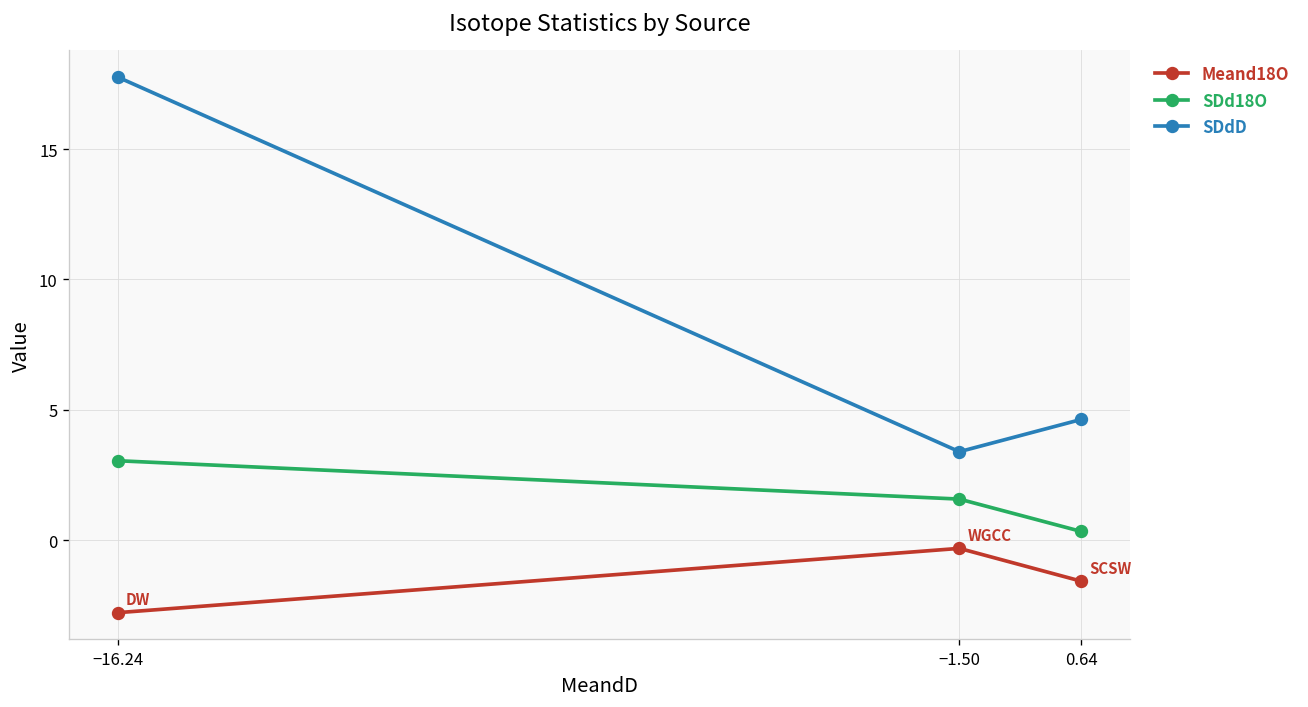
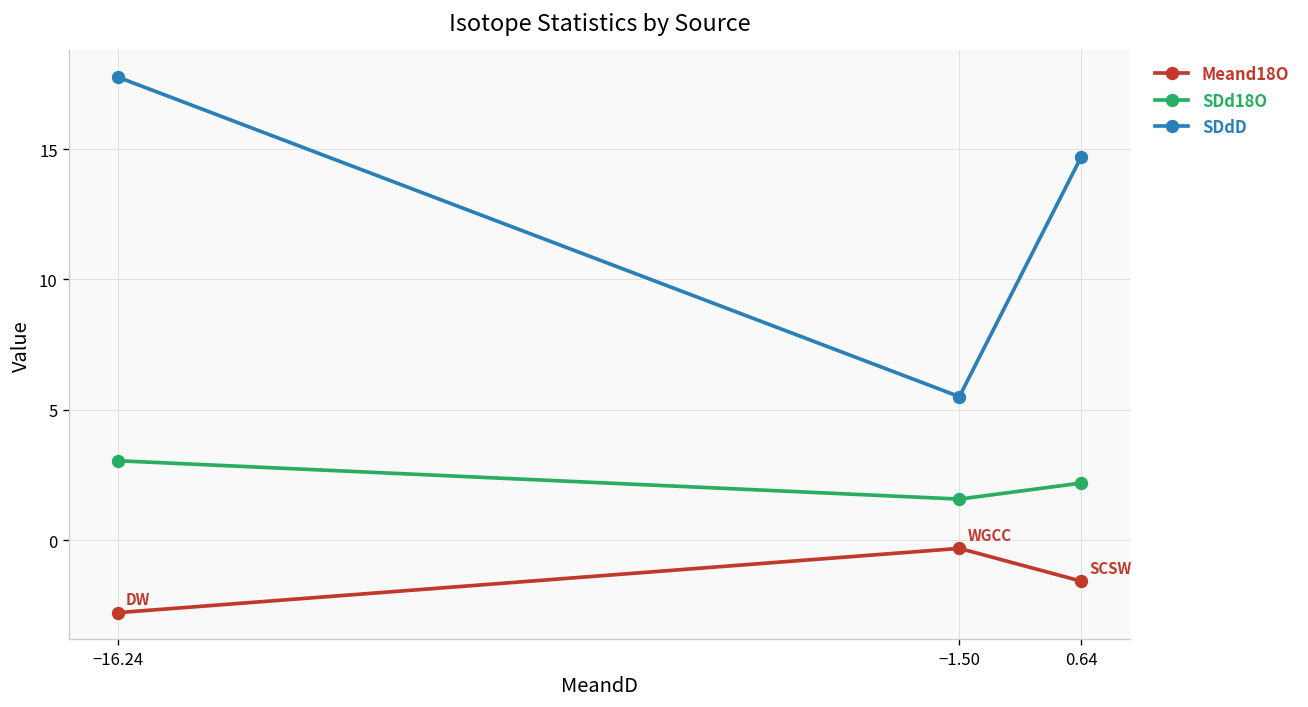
SDdD, −1.50: 3.4 -> 5.5
SDd18O, 0.64: 0.3 -> 2.2
SDdD, 0.64: 4.6 -> 14.7
